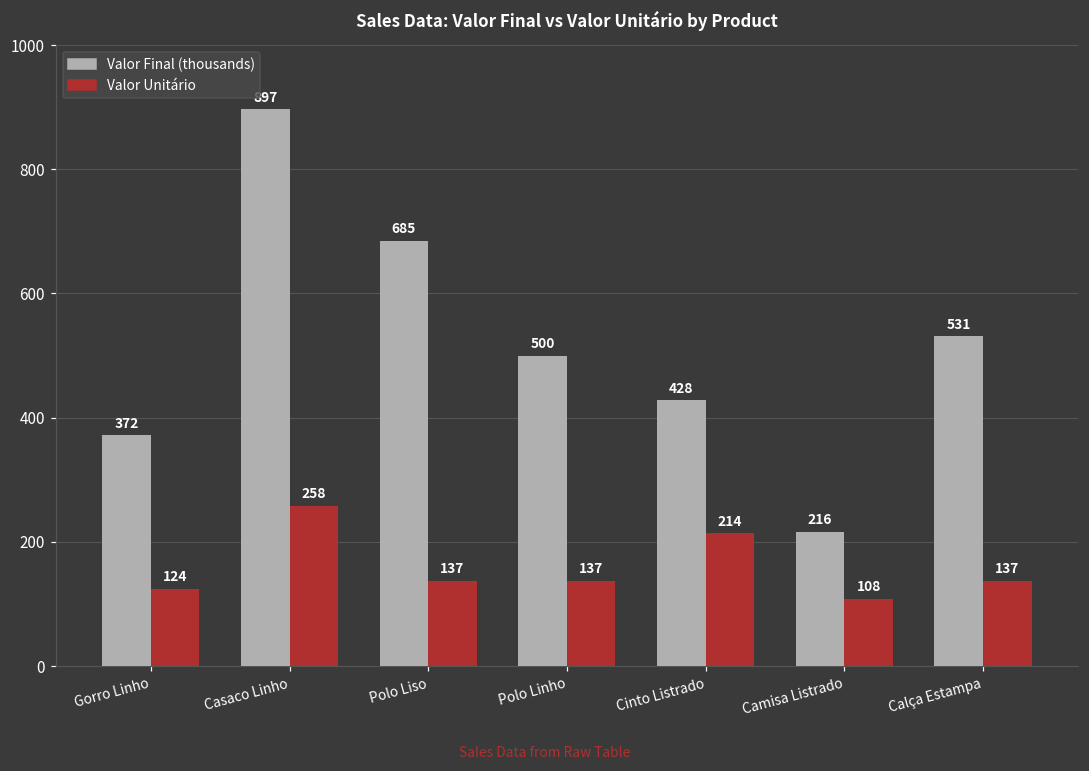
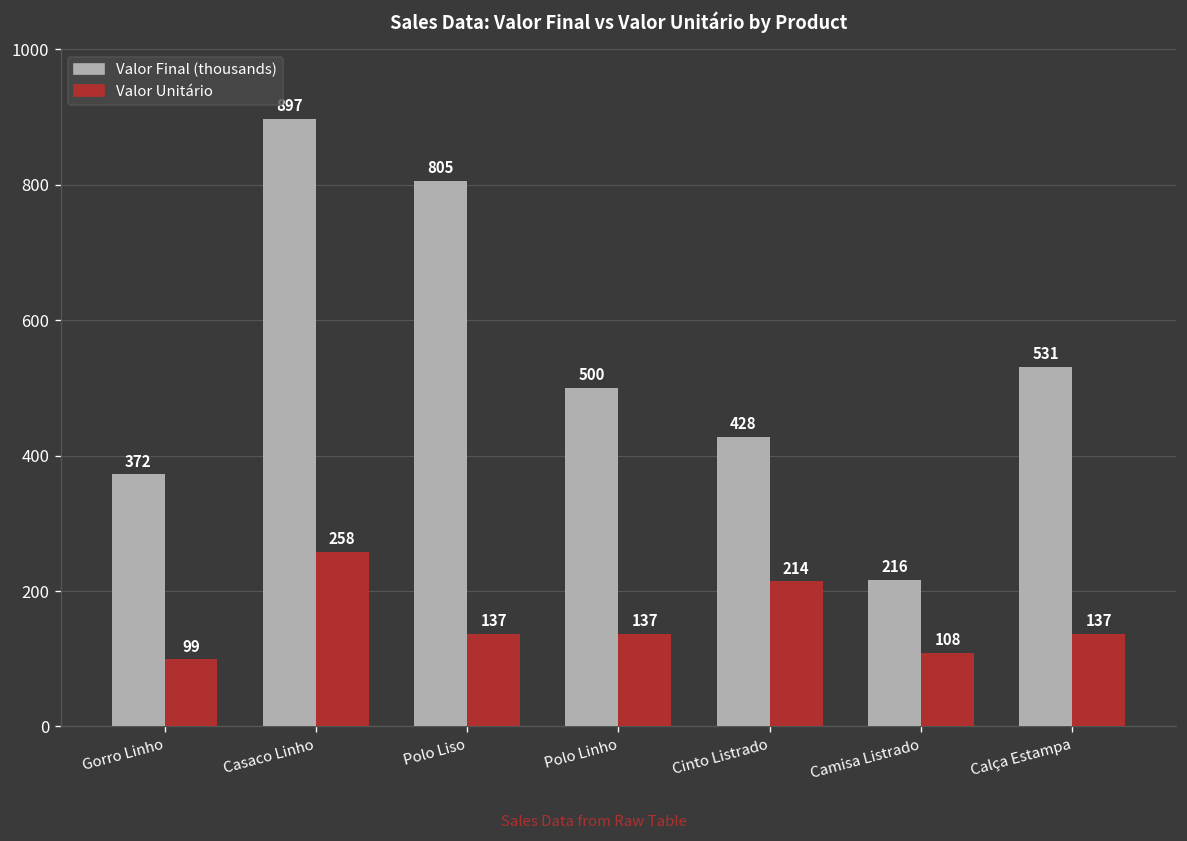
Valor Unitário, Gorro Linho: 124 -> 99
Valor Final (thousands), Polo Liso: 685 -> 805
